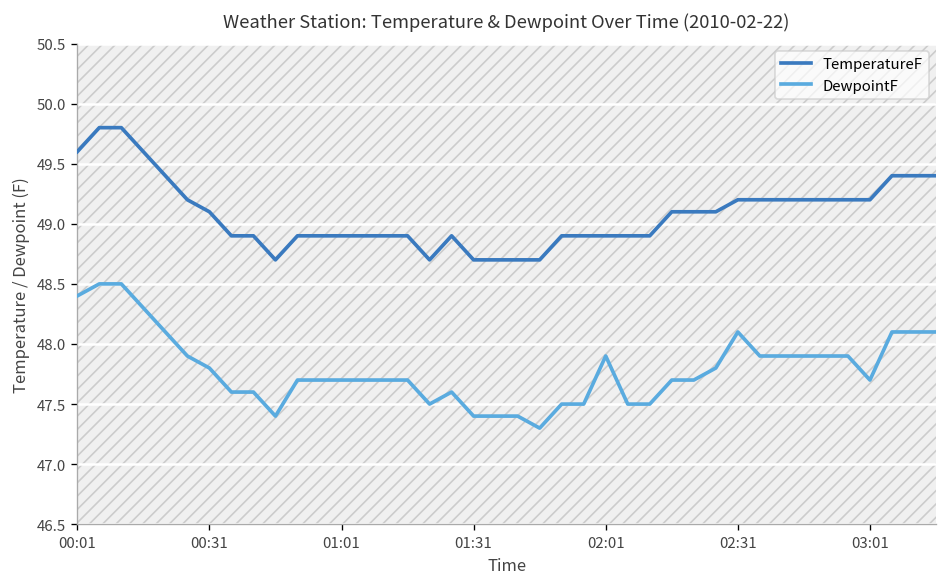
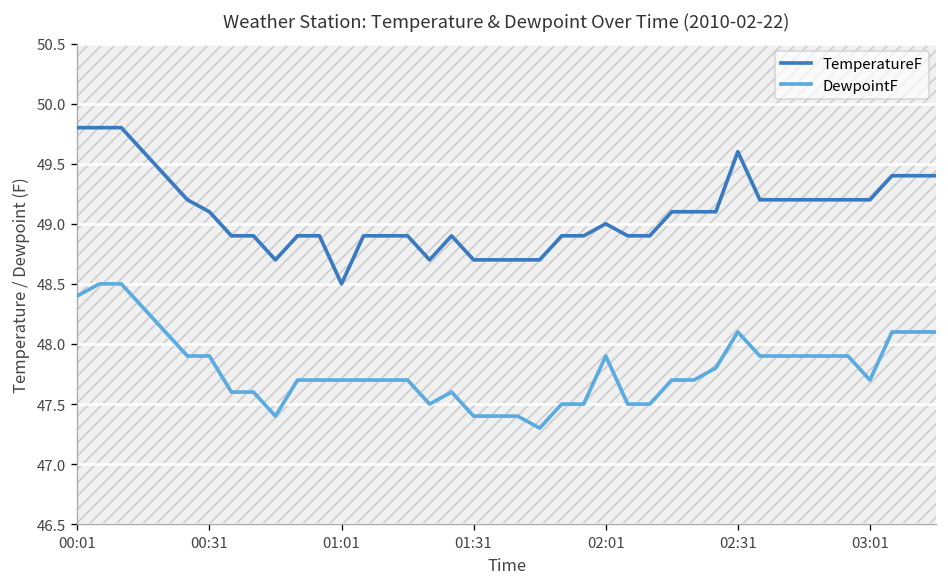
TemperatureF, 00:01: 49.6 -> 49.8
DewpointF, 00:31: 47.8 -> 47.9
TemperatureF, 01:01: 48.9 -> 48.5
TemperatureF, 02:01: 48.9 -> 49.0
TemperatureF, 02:31: 49.2 -> 49.6
